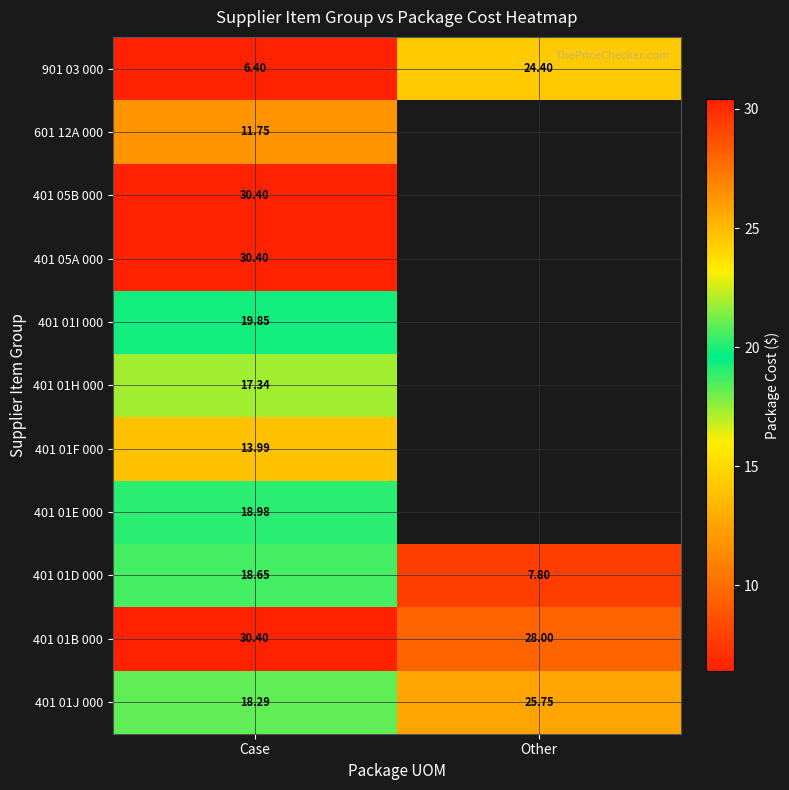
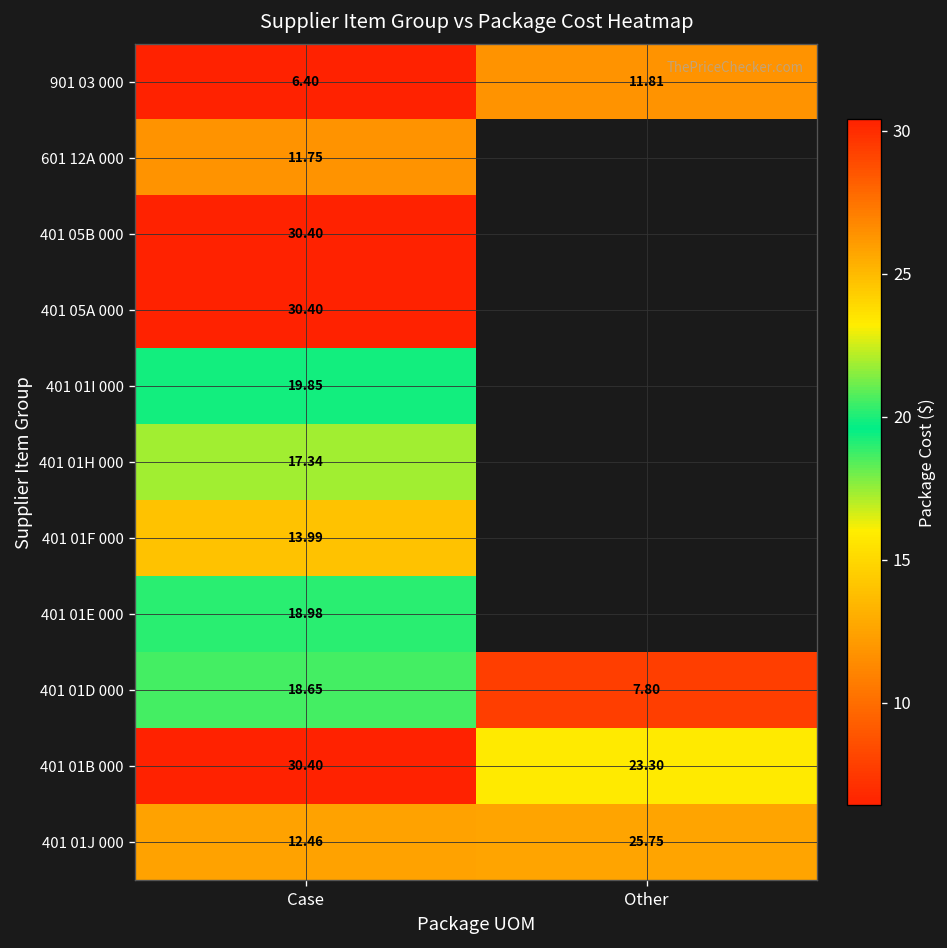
901 03 000, Other: 24.40 -> 11.81
401 01B 000, Other: 28.00 -> 23.30
401 01J 000, Case: 18.29 -> 12.46
